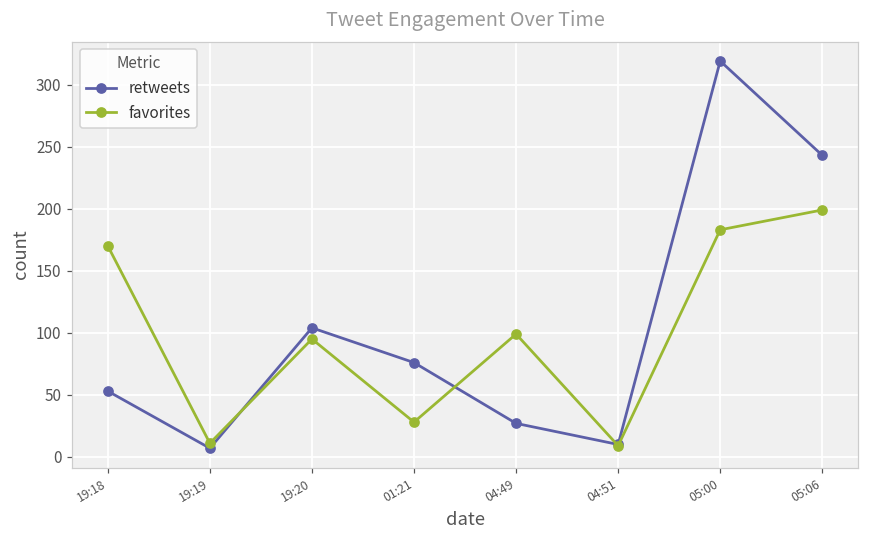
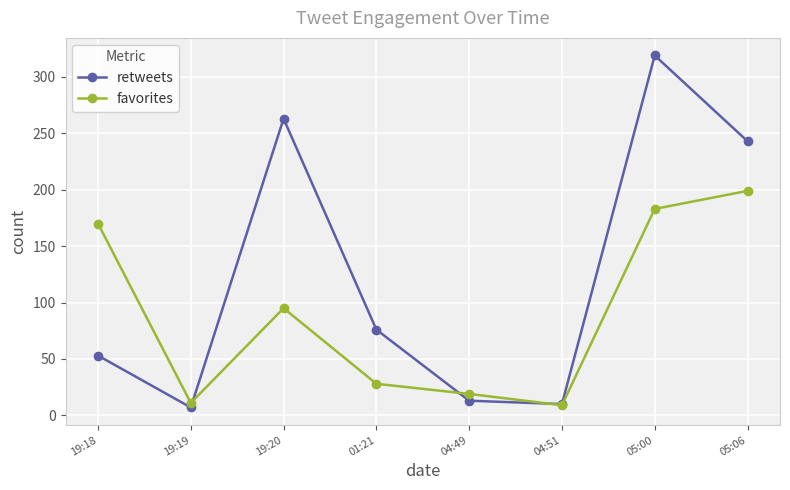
retweets, 19:20: 104 -> 263
retweets, 04:49: 27 -> 13
favorites, 04:49: 99 -> 19
